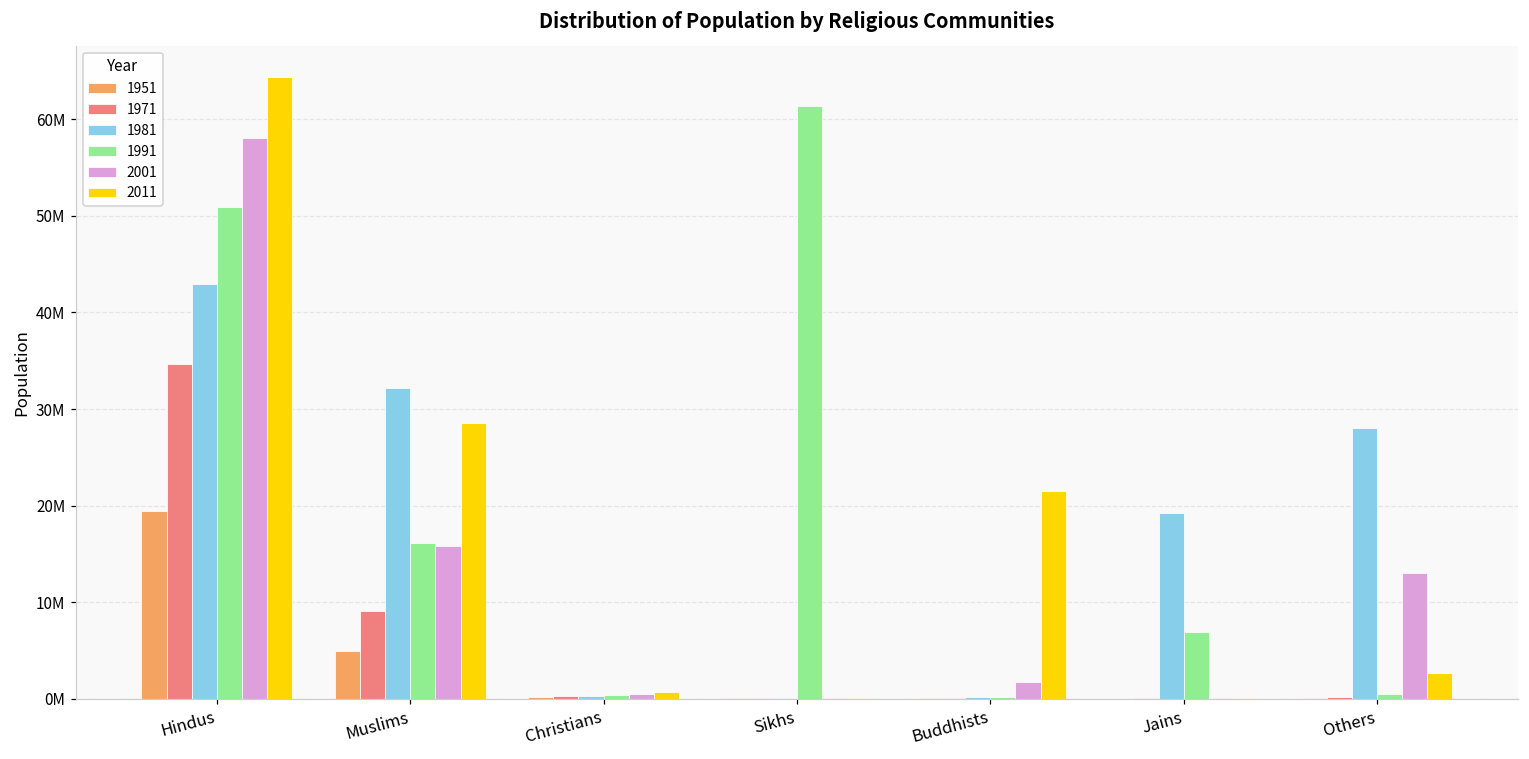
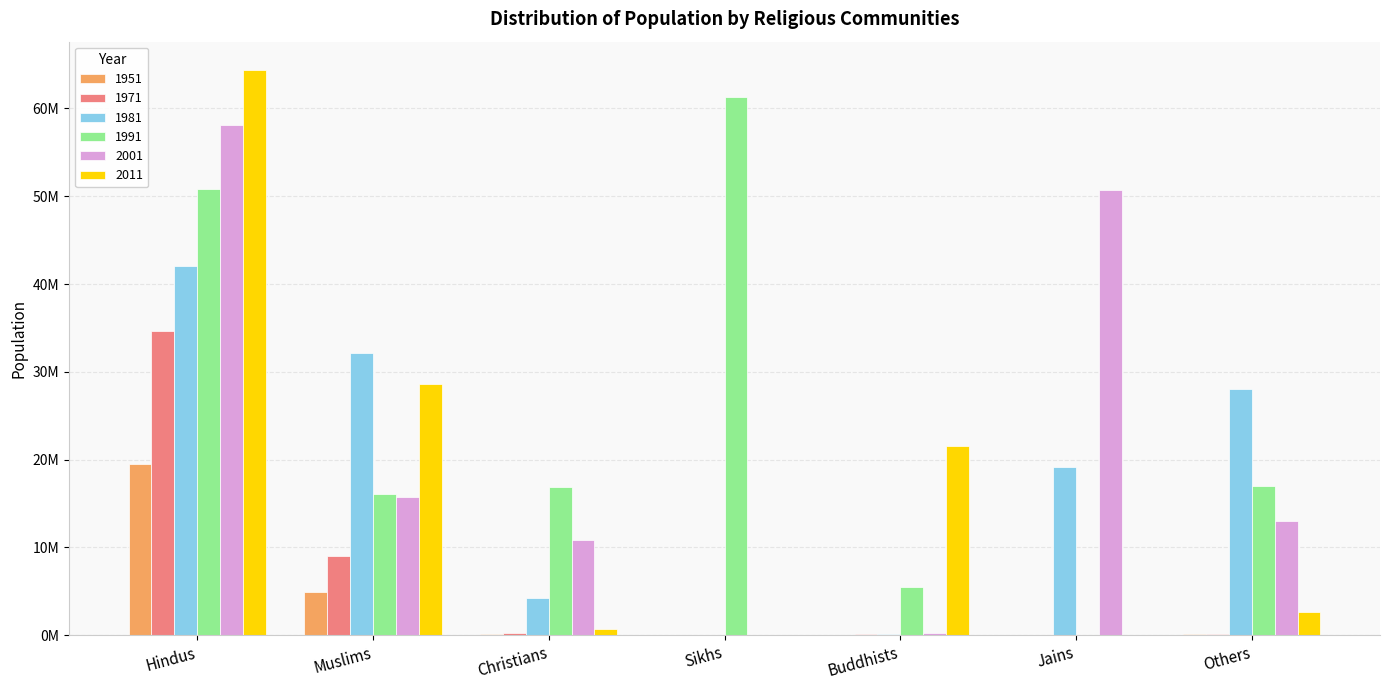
1981, Hindus: 43000000 -> 42000000
1981, Christians: 0 -> 4000000
1991, Christians: 0 -> 17000000
2001, Christians: 1000000 -> 11000000
1991, Buddhists: 0 -> 6000000
2001, Buddhists: 2000000 -> 0
1991, Jains: 7000000 -> 0
2001, Jains: 0 -> 51000000
1991, Others: 0 -> 17000000
